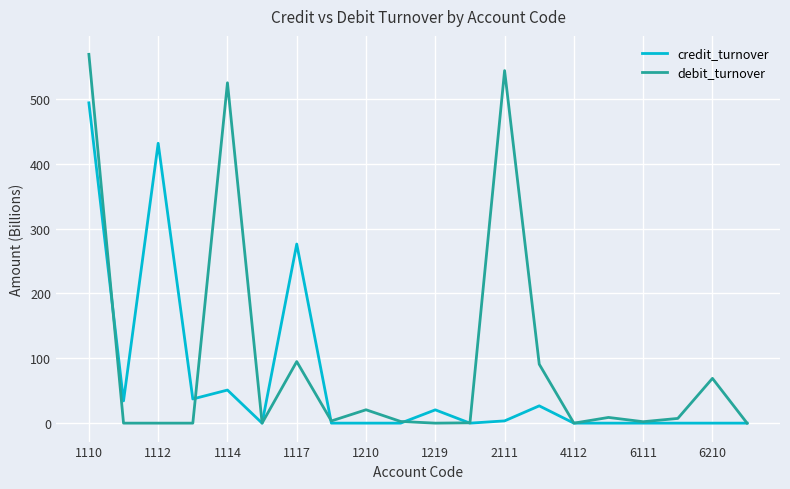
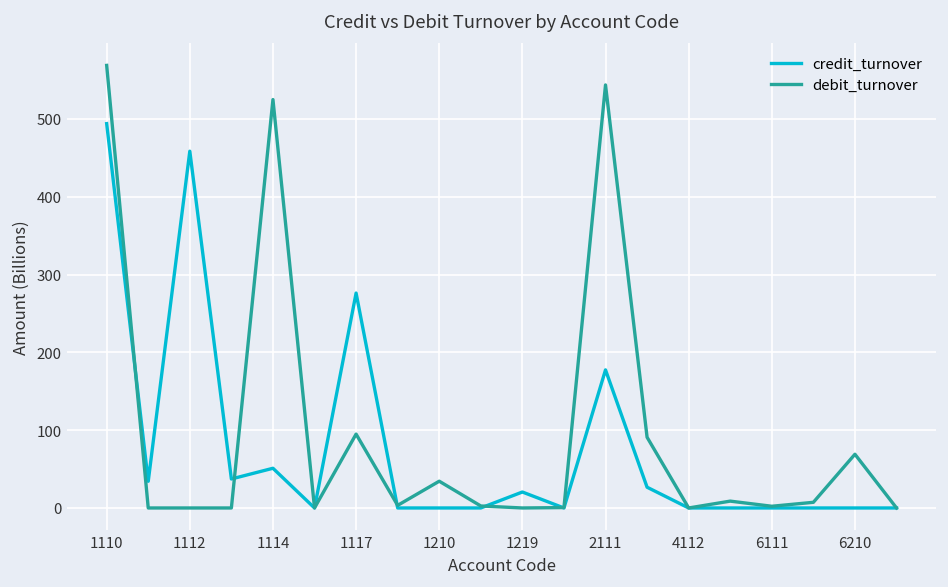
credit_turnover, 1112: 430 -> 460
debit_turnover, 1210: 20 -> 30
credit_turnover, 2111: 0 -> 180
